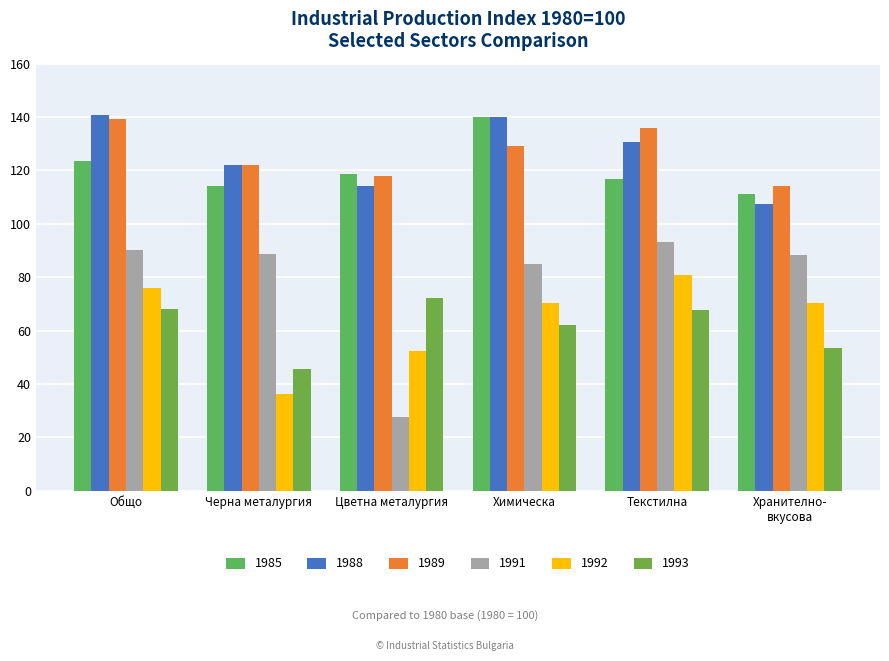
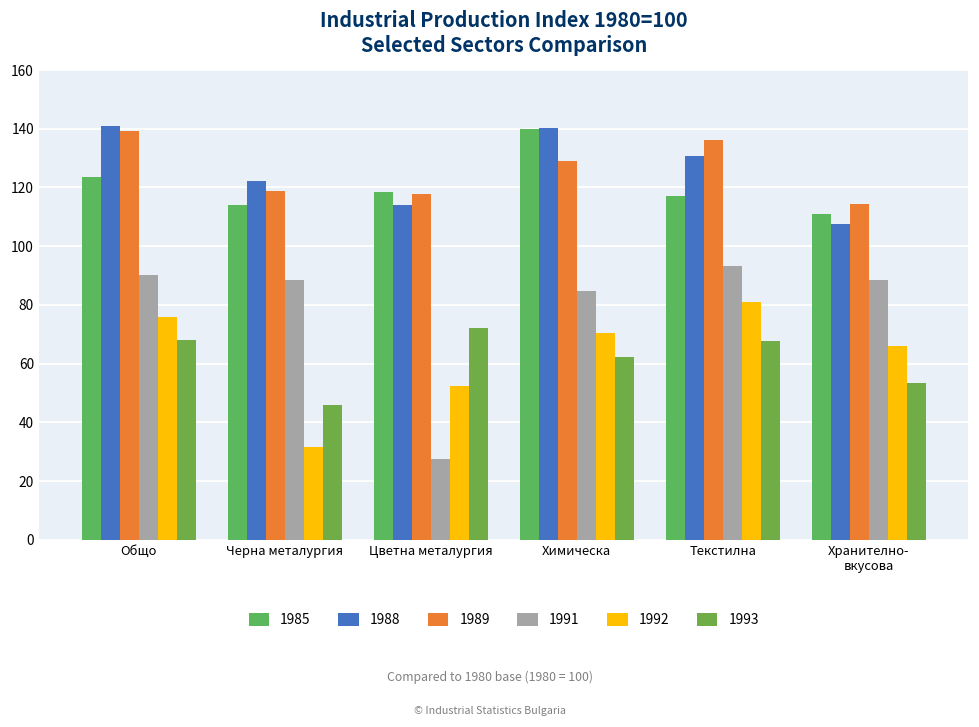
1989, Черна металургия: 122 -> 119
1992, Черна металургия: 36 -> 32
1992, Хранително- вкусова: 70 -> 66
